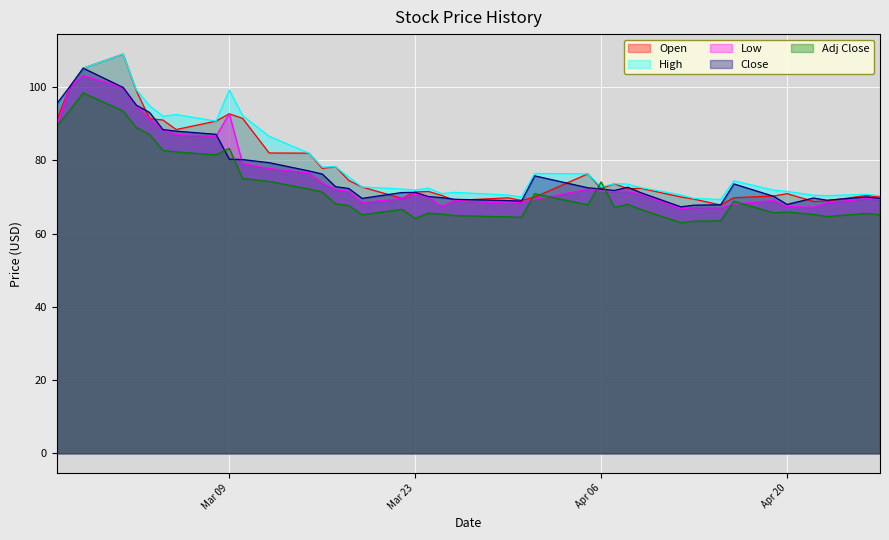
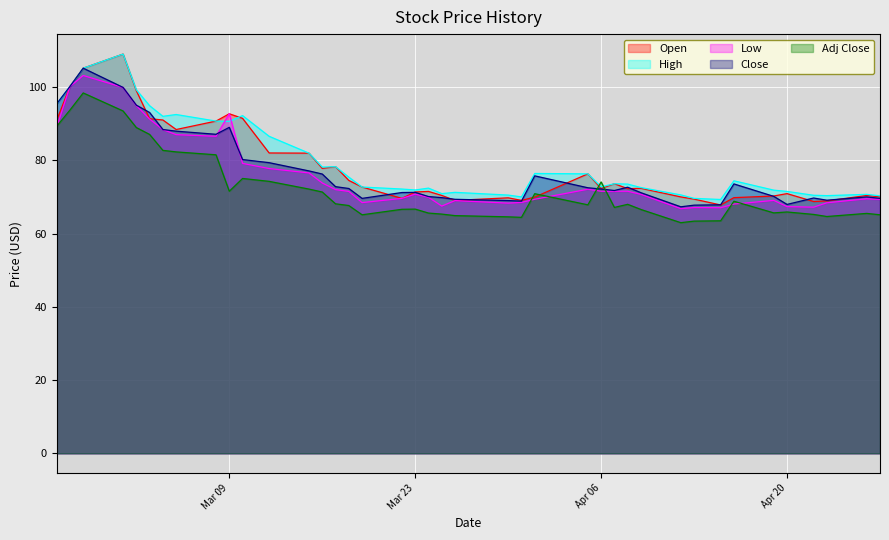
High, Mar 09: 99 -> 91
Close, Mar 09: 80 -> 89
Adj Close, Mar 09: 83 -> 72
Adj Close, Mar 23: 64 -> 67
